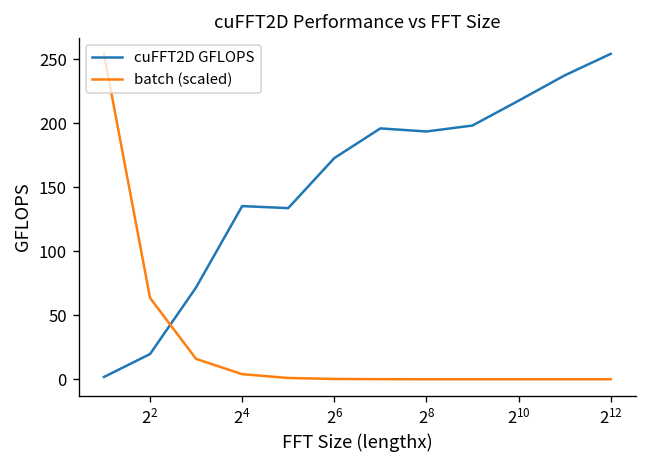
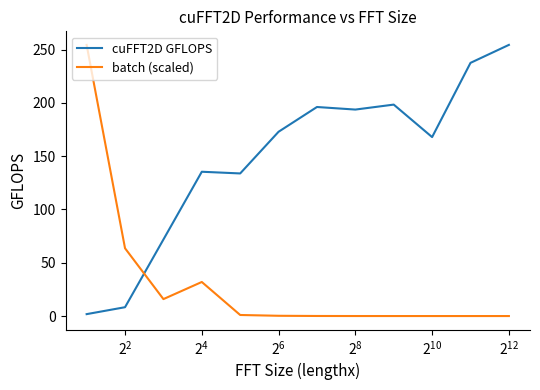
cuFFT2D GFLOPS, 2^2: 20 -> 8
batch (scaled), 2^4: 4 -> 32
cuFFT2D GFLOPS, 2^10: 218 -> 168
